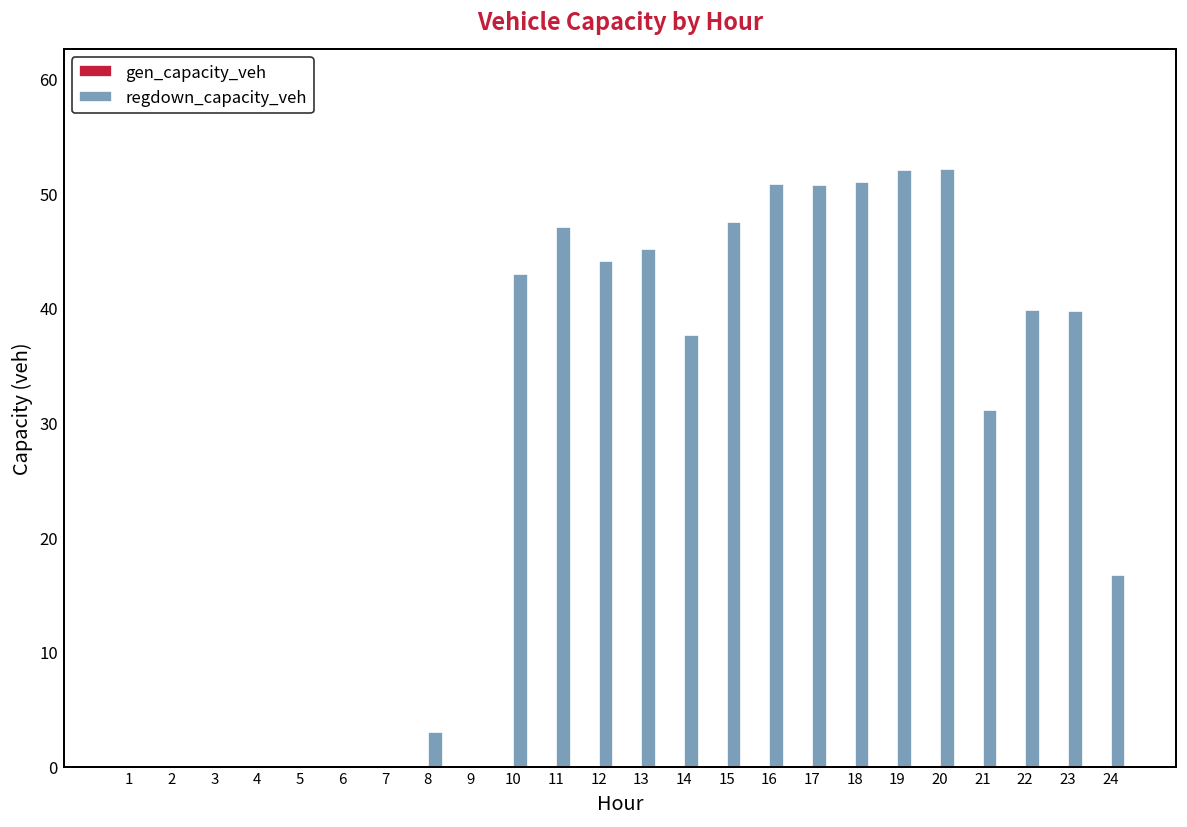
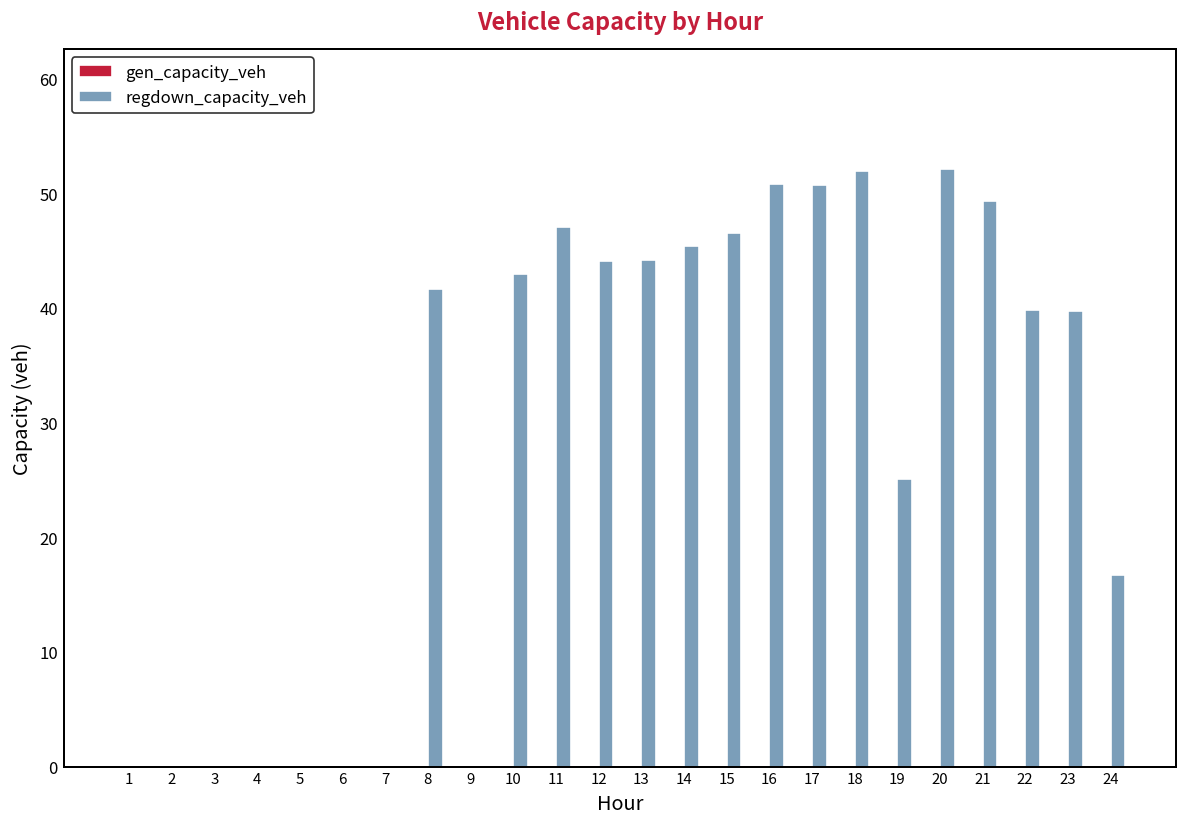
regdown_capacity_veh, 8: 3 -> 42
regdown_capacity_veh, 13: 45 -> 44
regdown_capacity_veh, 14: 38 -> 45
regdown_capacity_veh, 15: 48 -> 47
regdown_capacity_veh, 18: 51 -> 52
regdown_capacity_veh, 19: 52 -> 25
regdown_capacity_veh, 21: 31 -> 49
